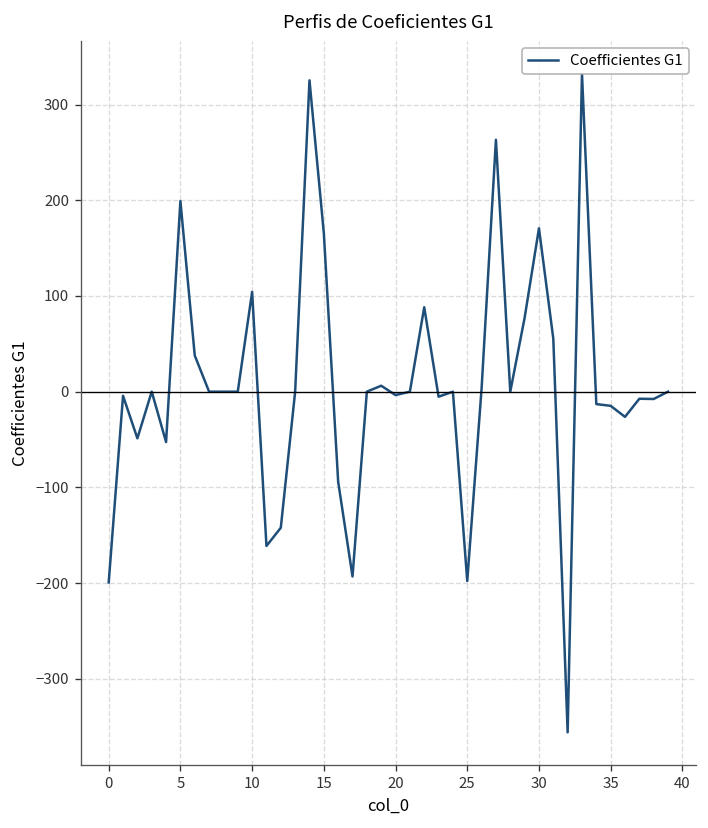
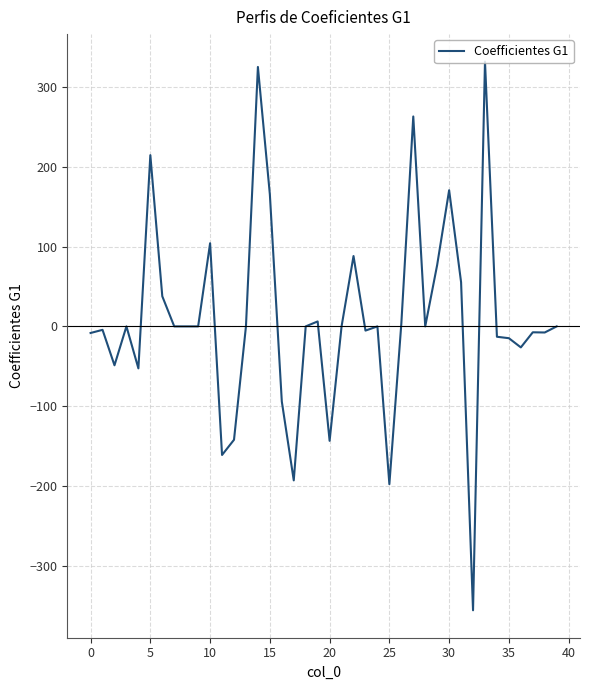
0: -200 -> -10
5: 200 -> 210
20: 0 -> -140
